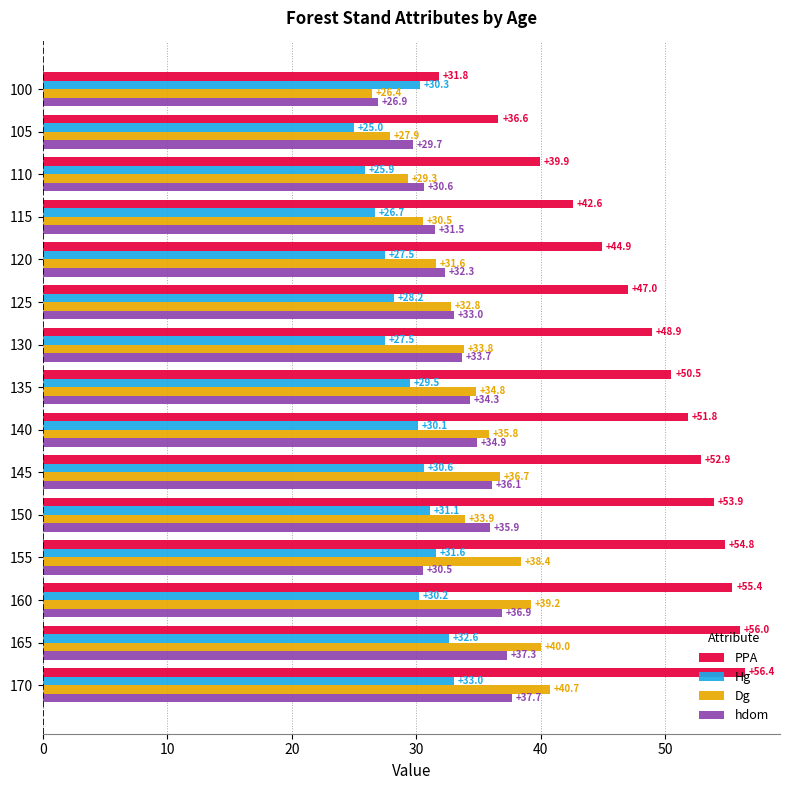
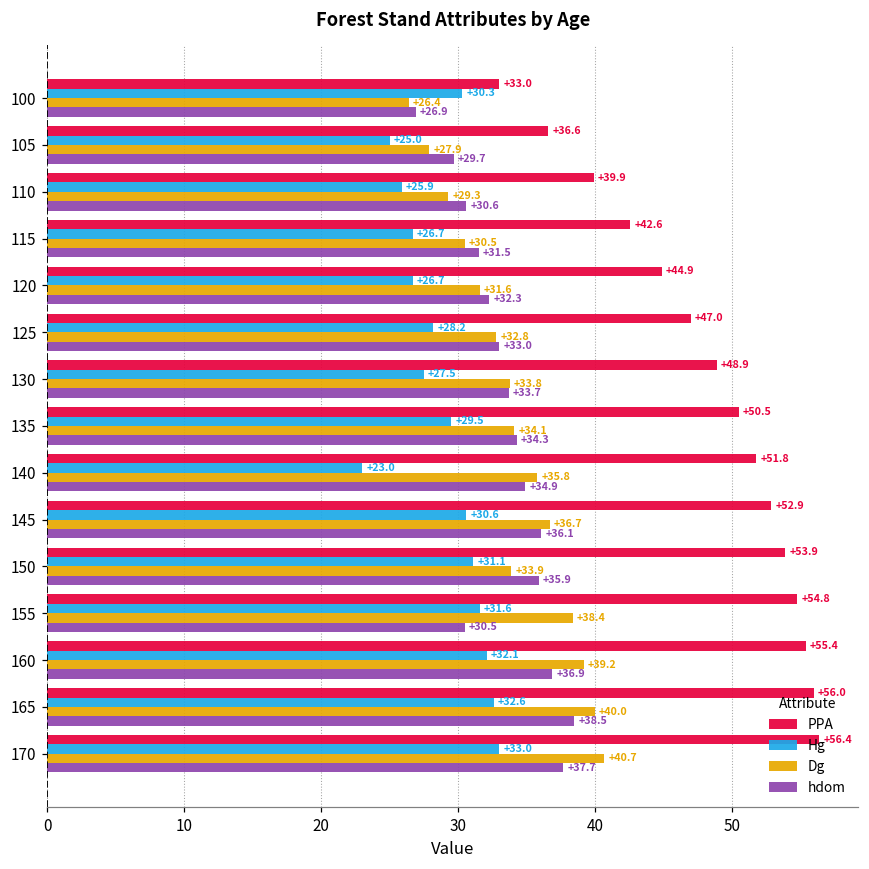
PPA, 100: +31.8 -> +33.0
Hg, 120: +27.5 -> +26.7
Dg, 135: +34.8 -> +34.1
Hg, 140: +30.1 -> +23.0
Hg, 160: +30.2 -> +32.1
hdom, 165: +37.3 -> +38.5
